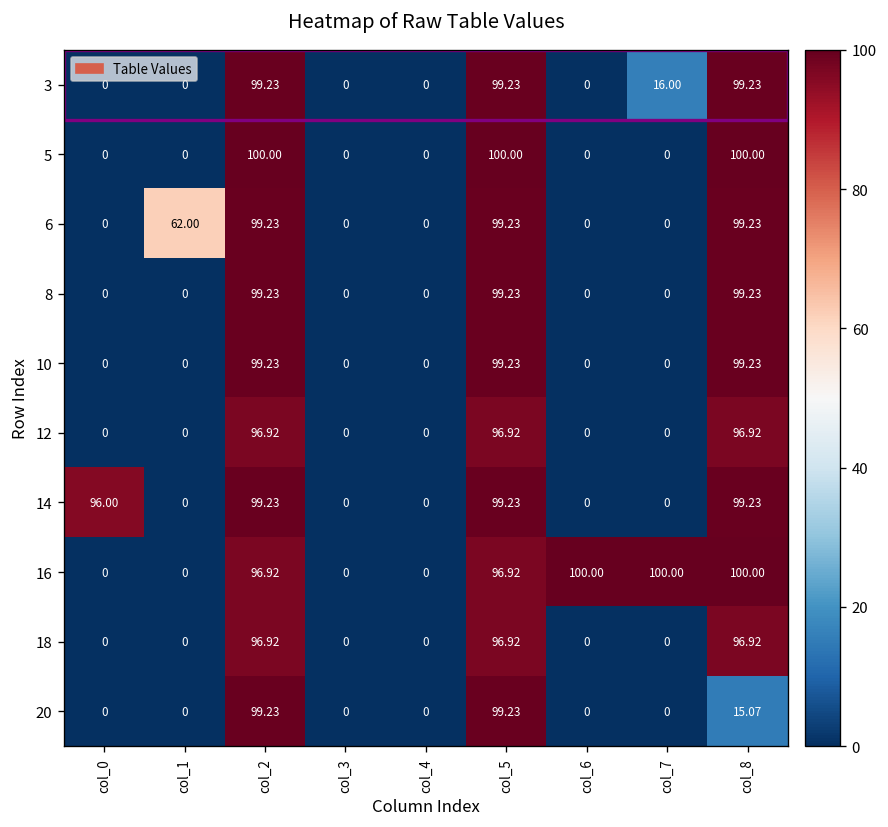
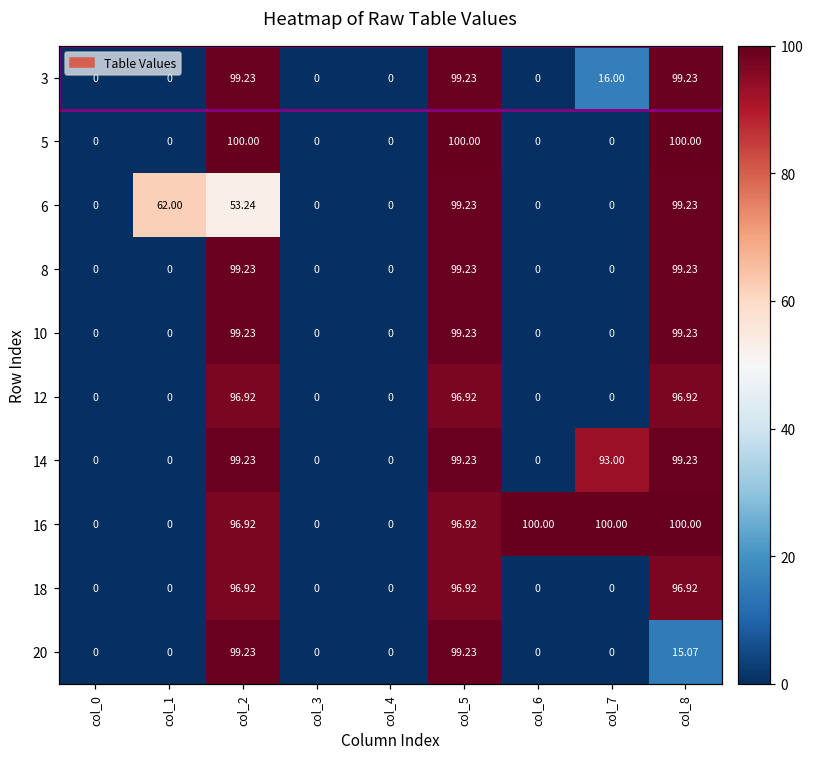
6, col_2: 99.23 -> 53.24
14, col_0: 96.00 -> 0
14, col_7: 0 -> 93.00
